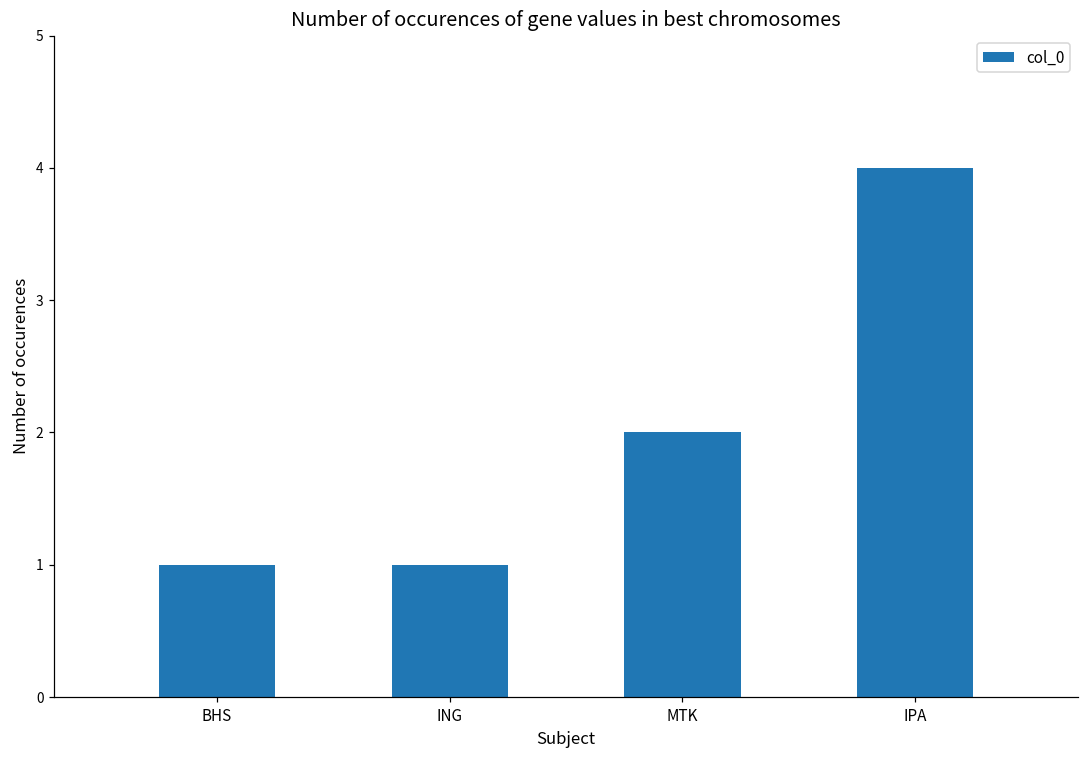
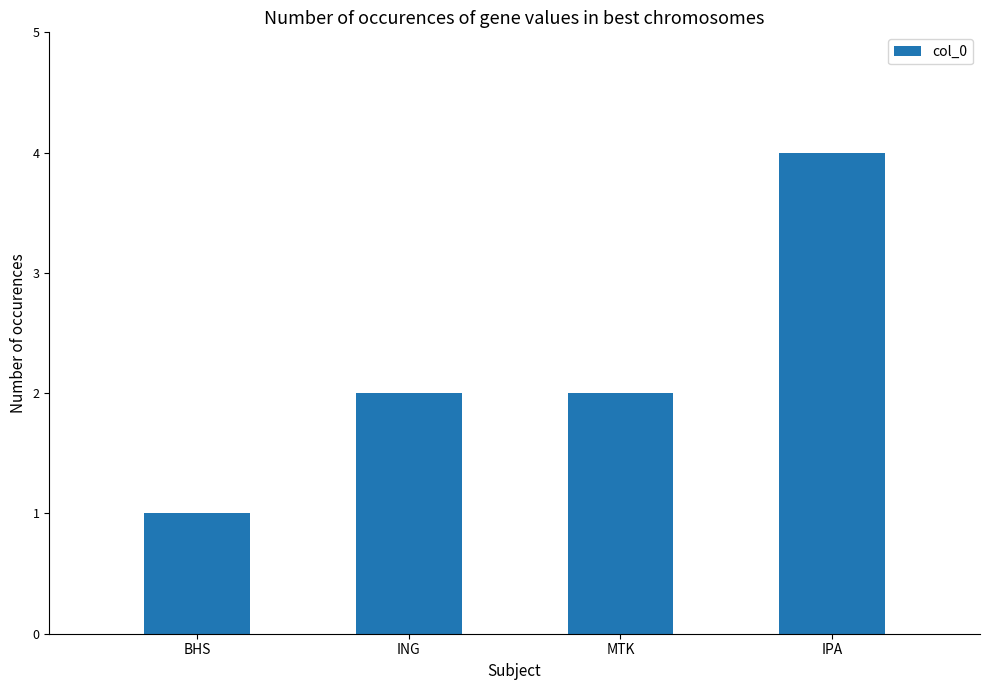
ING: 1 -> 2
